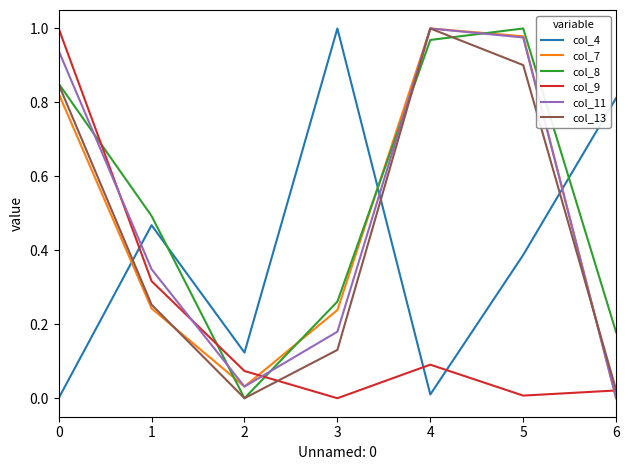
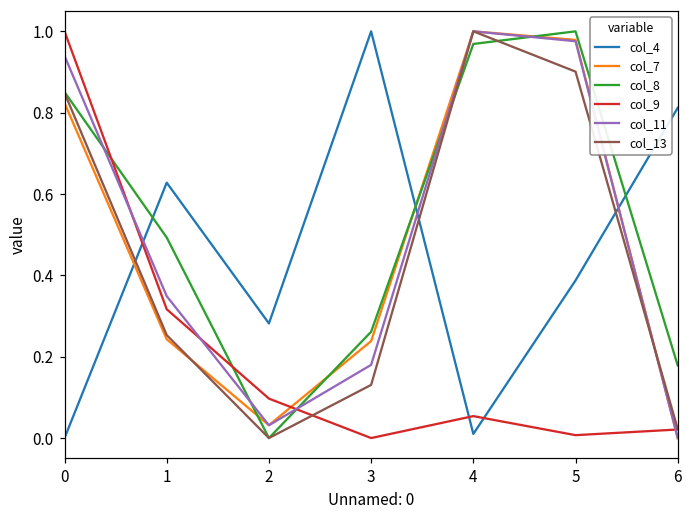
col_4, 1: 0.47 -> 0.63
col_4, 2: 0.12 -> 0.28
col_9, 2: 0.07 -> 0.10
col_9, 4: 0.09 -> 0.05
